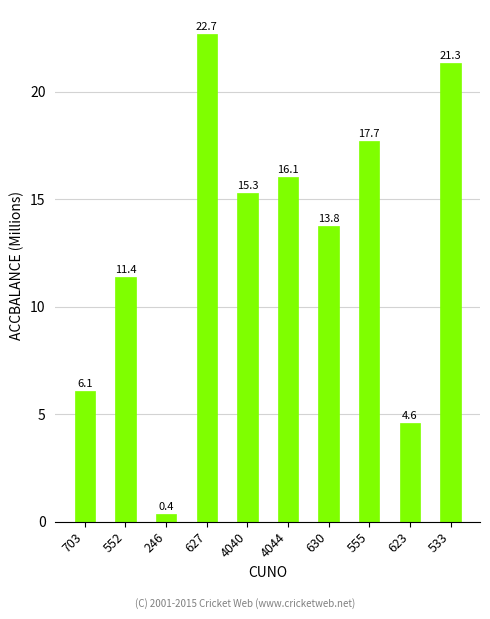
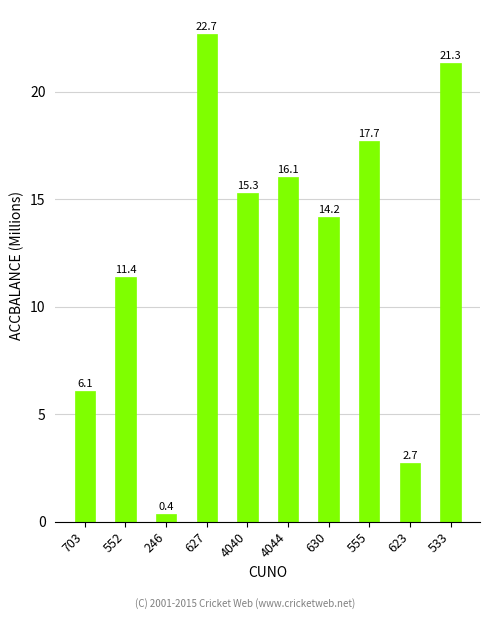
630: 13.8 -> 14.2
623: 4.6 -> 2.7
